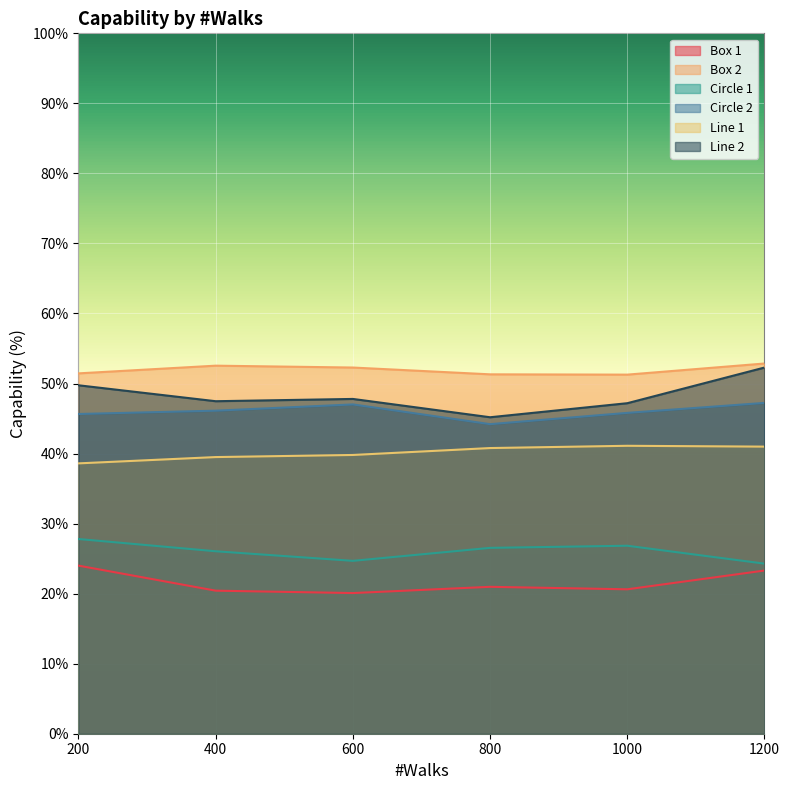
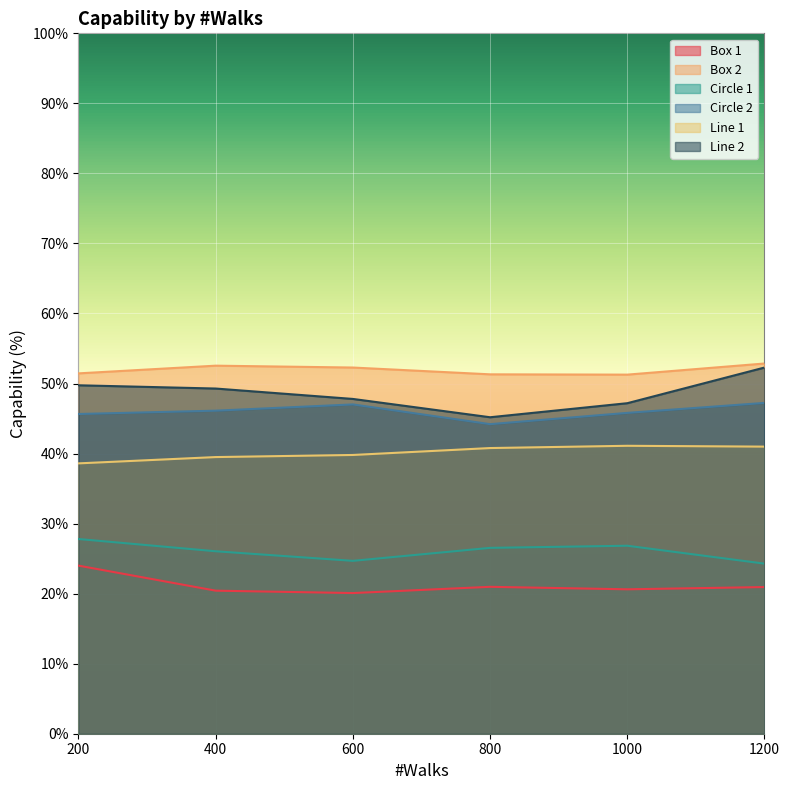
Line 2, 400: 47% -> 49%
Box 1, 1200: 23% -> 21%
